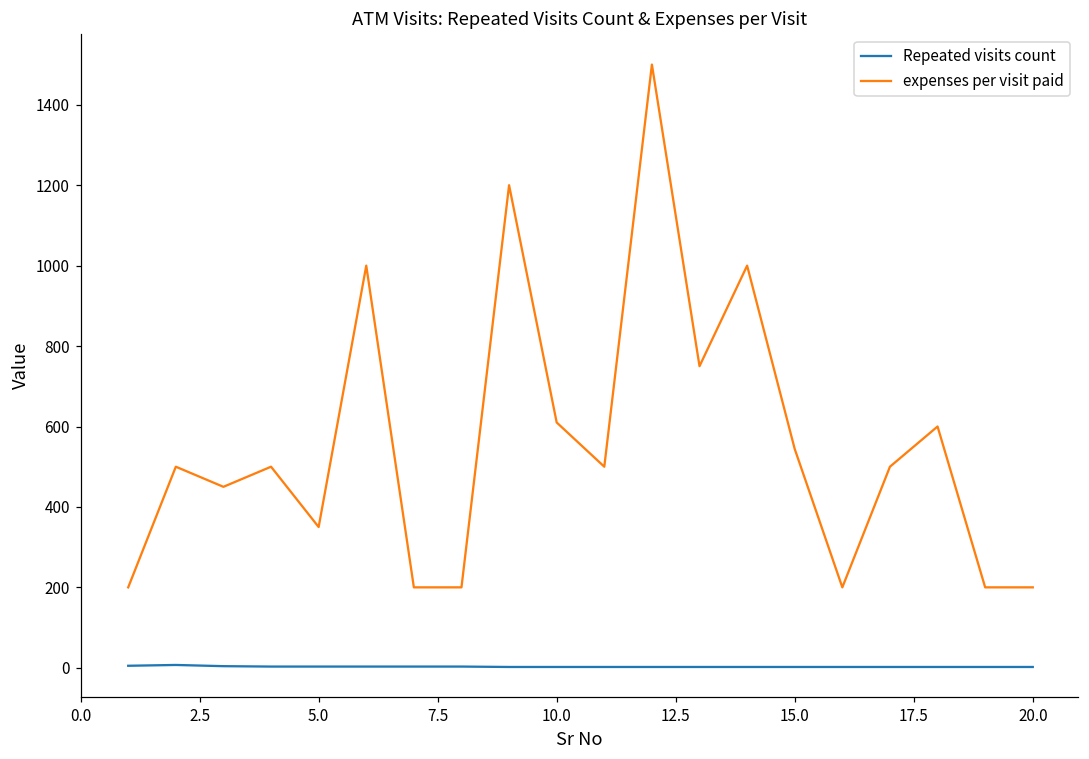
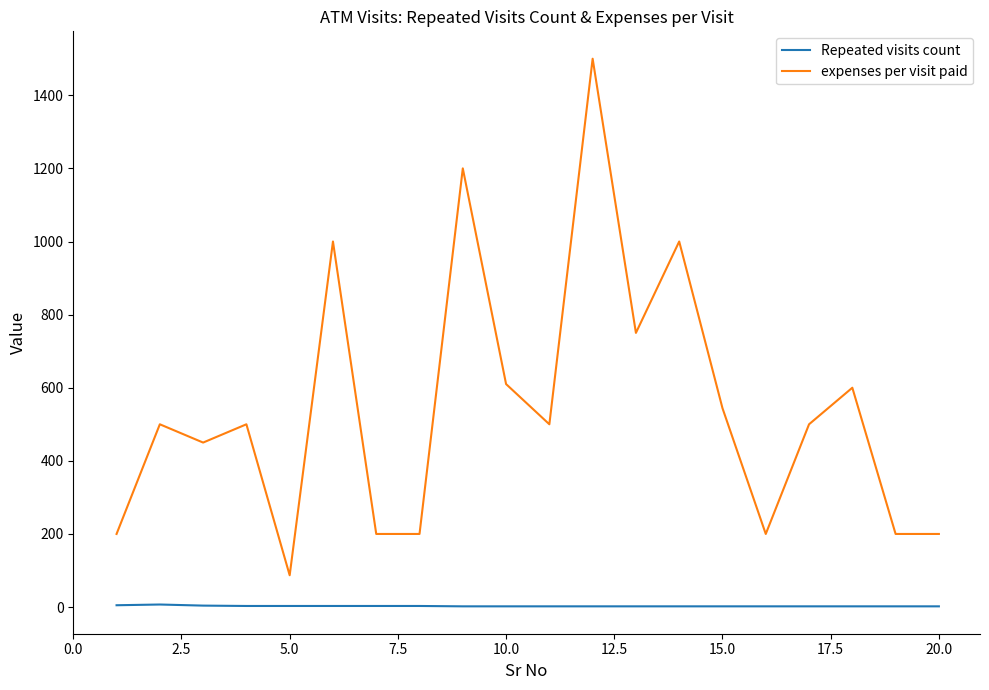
expenses per visit paid, 5.0: 350 -> 90
